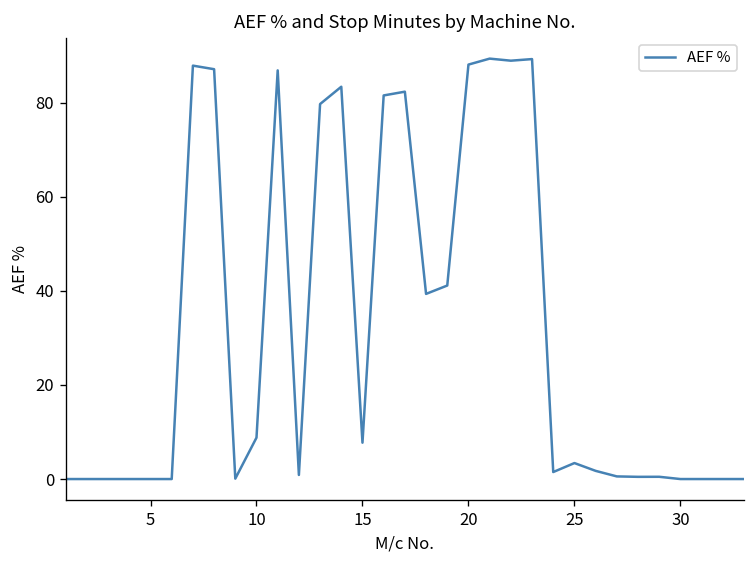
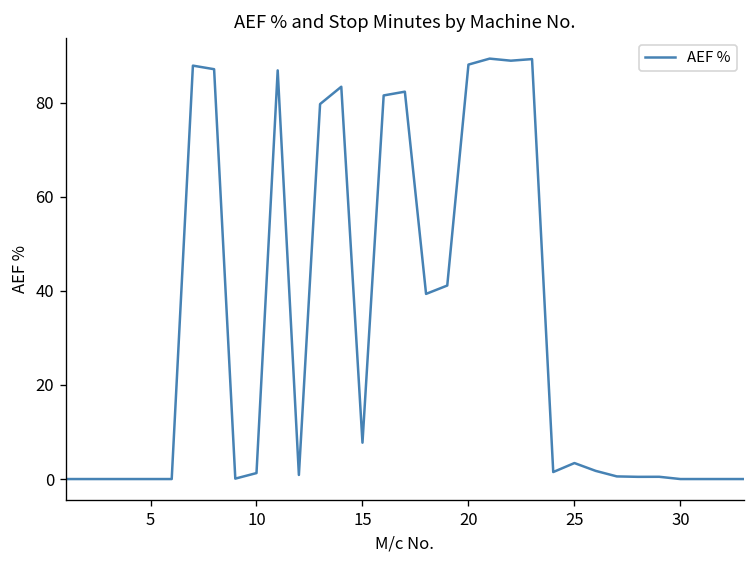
10: 9 -> 1
